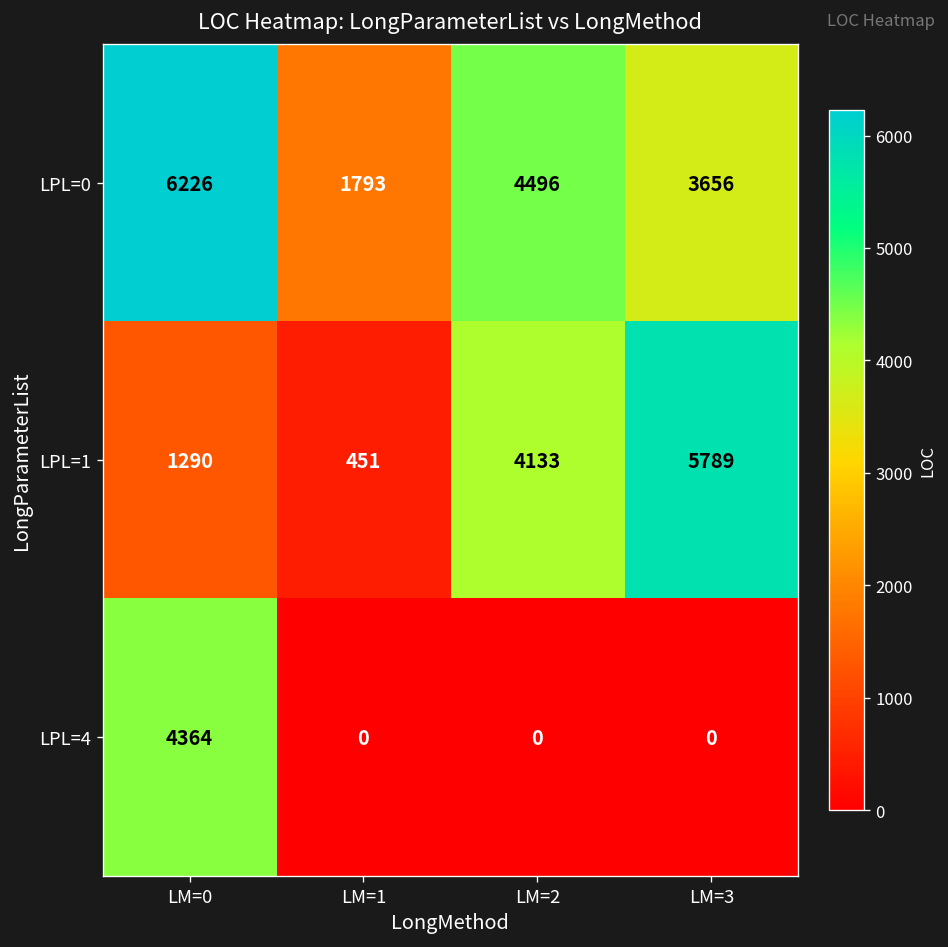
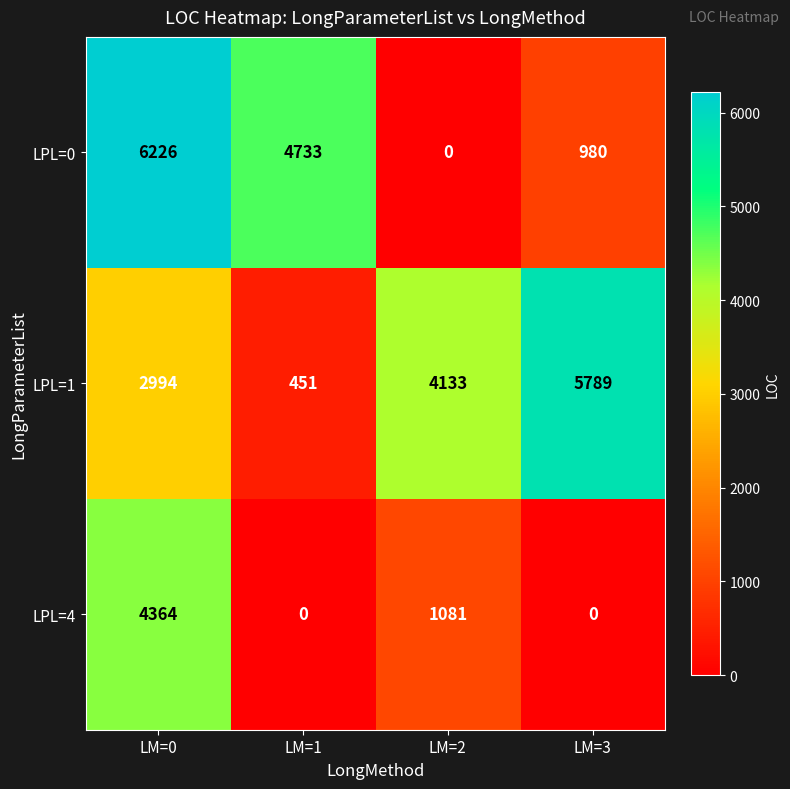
LPL=0, LM=1: 1793 -> 4733
LPL=0, LM=2: 4496 -> 0
LPL=0, LM=3: 3656 -> 980
LPL=1, LM=0: 1290 -> 2994
LPL=4, LM=2: 0 -> 1081
